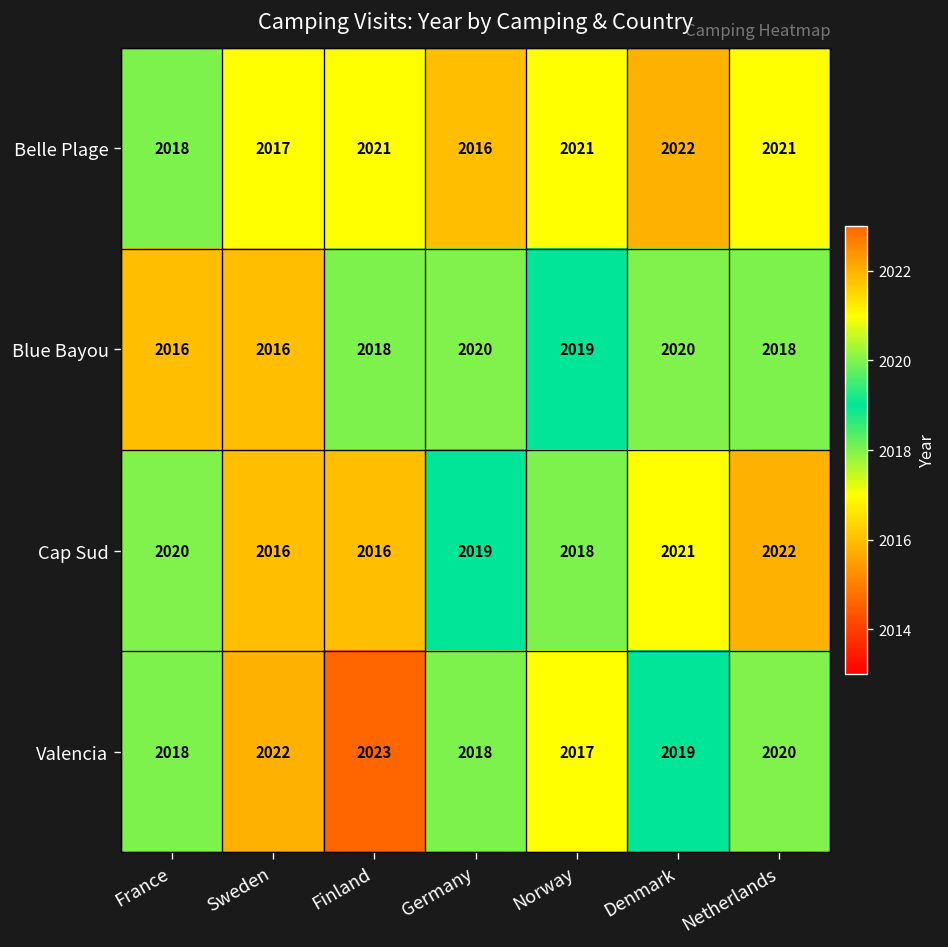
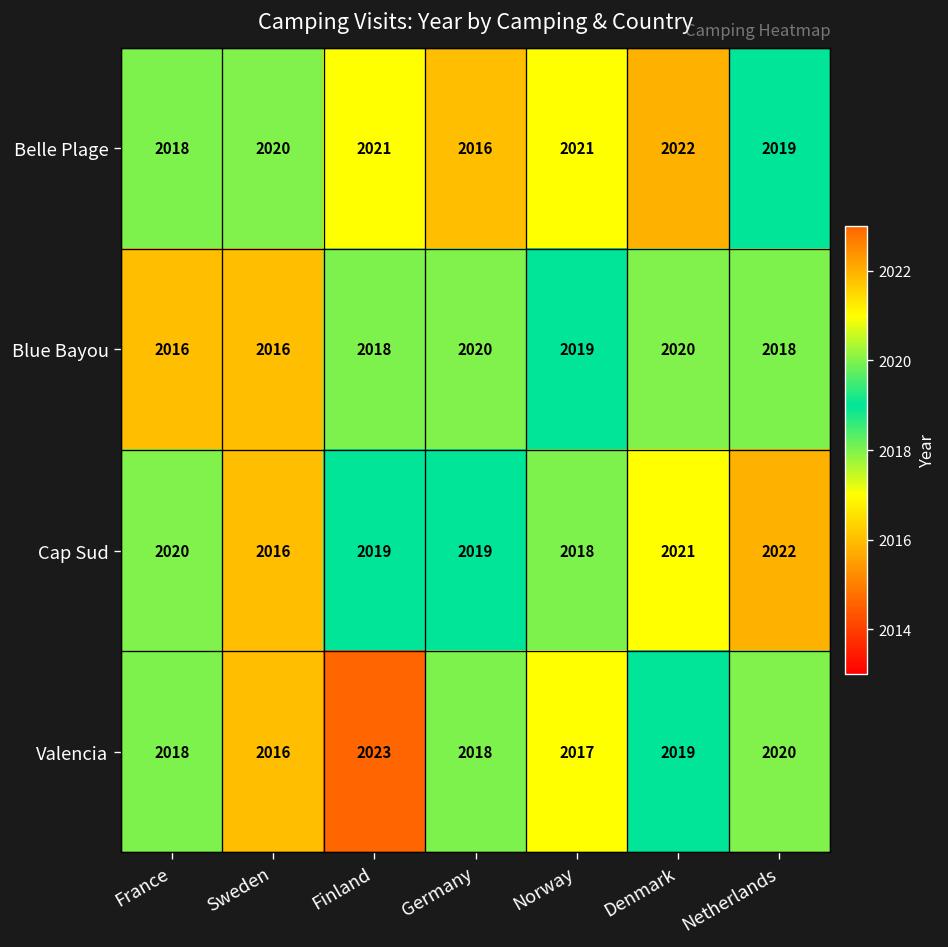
Belle Plage, Sweden: 2017 -> 2020
Belle Plage, Netherlands: 2021 -> 2019
Cap Sud, Finland: 2016 -> 2019
Valencia, Sweden: 2022 -> 2016
